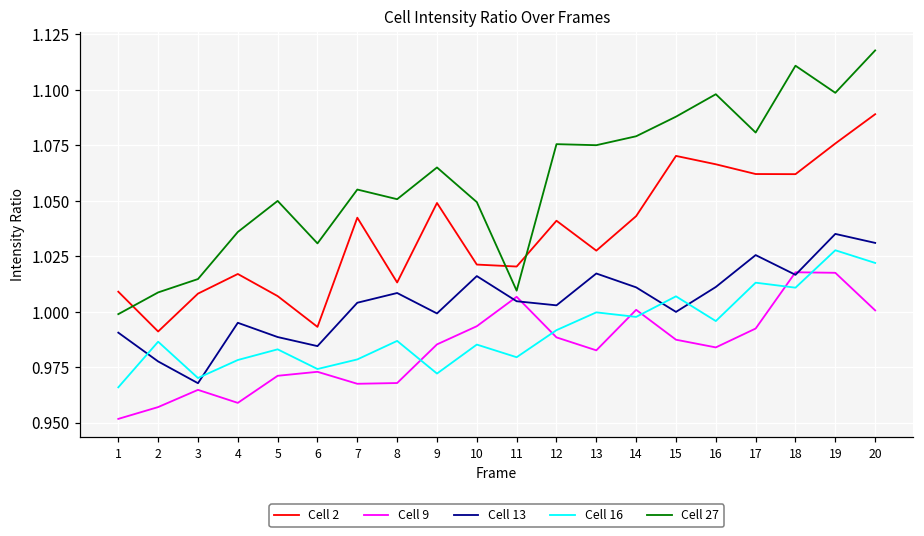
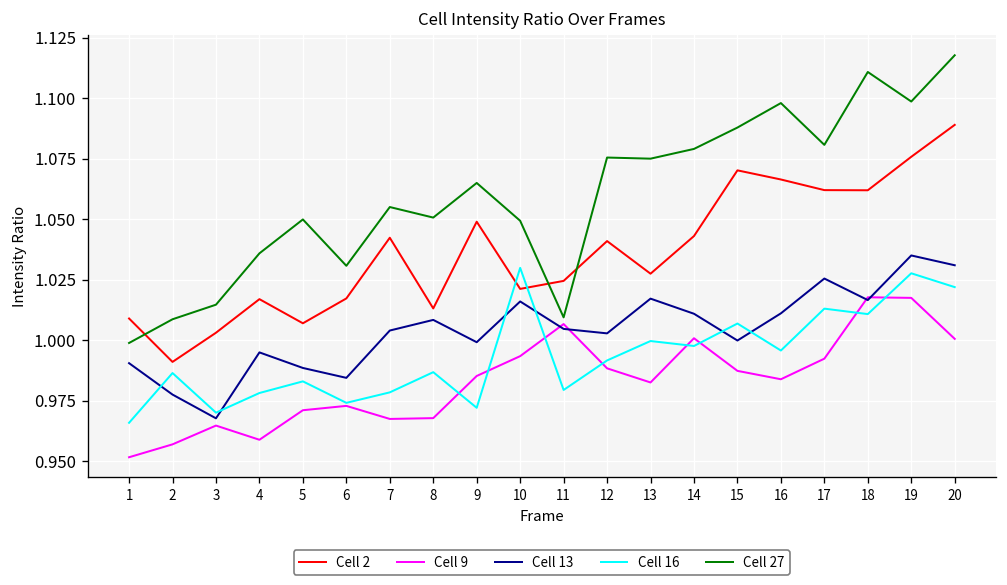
Cell 2, 3: 1.008 -> 1.003
Cell 2, 6: 0.993 -> 1.017
Cell 16, 10: 0.985 -> 1.030
Cell 2, 11: 1.020 -> 1.025
